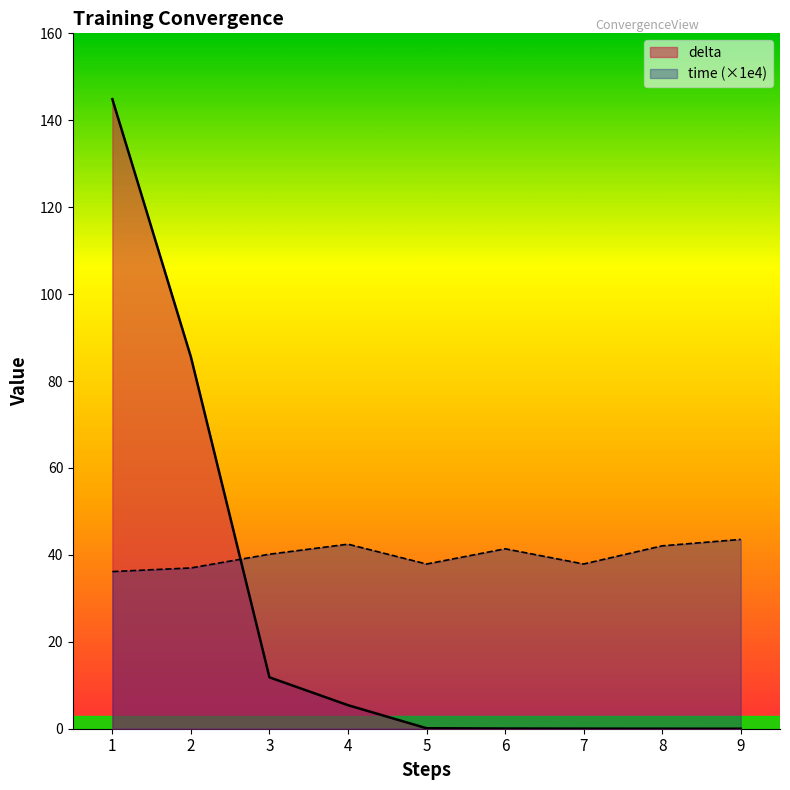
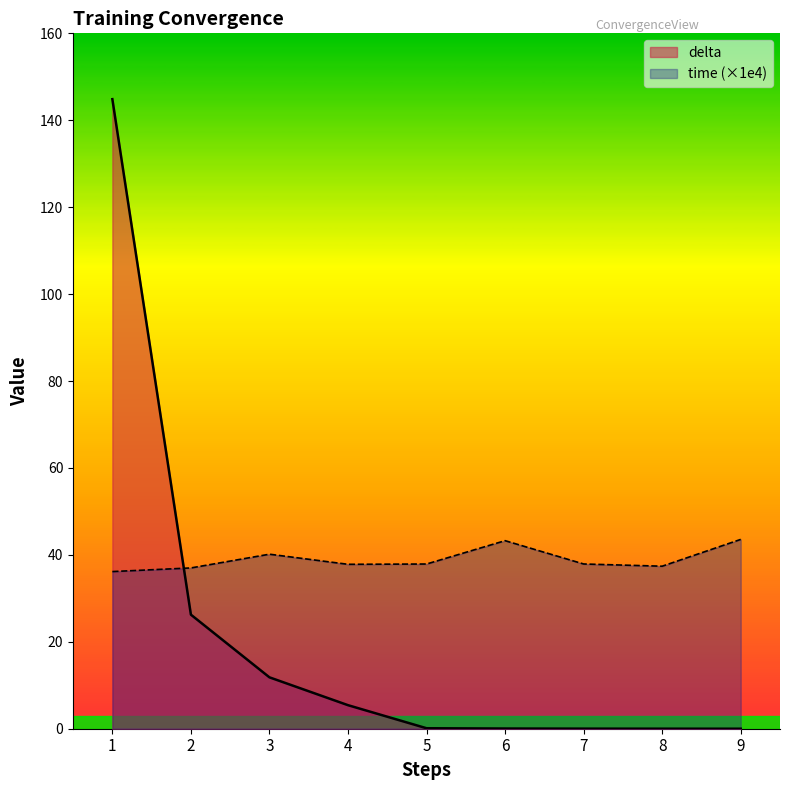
delta, 2: 86 -> 26
time (×1e4), 4: 42 -> 38
time (×1e4), 6: 41 -> 43
time (×1e4), 8: 42 -> 37
